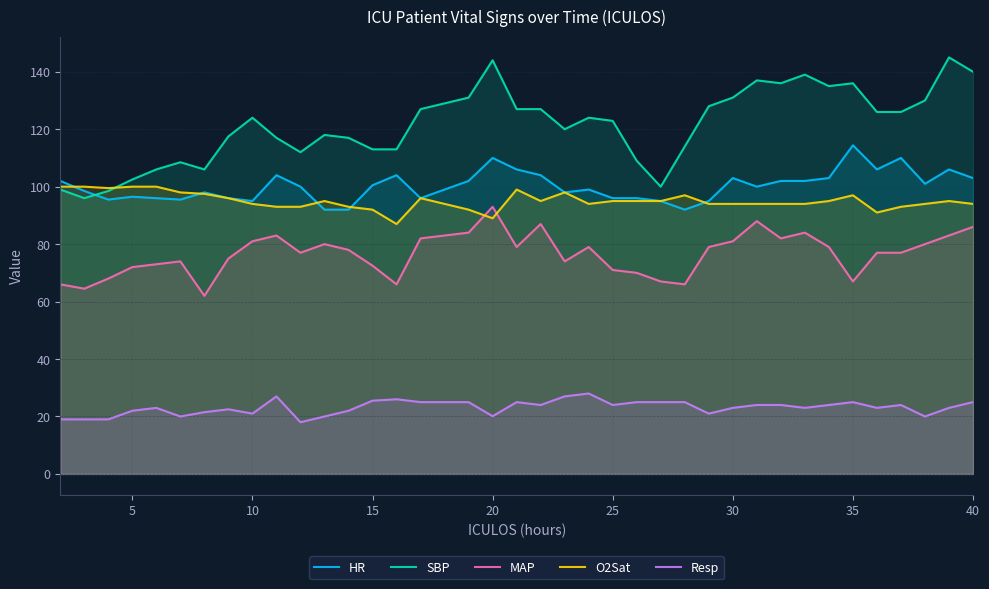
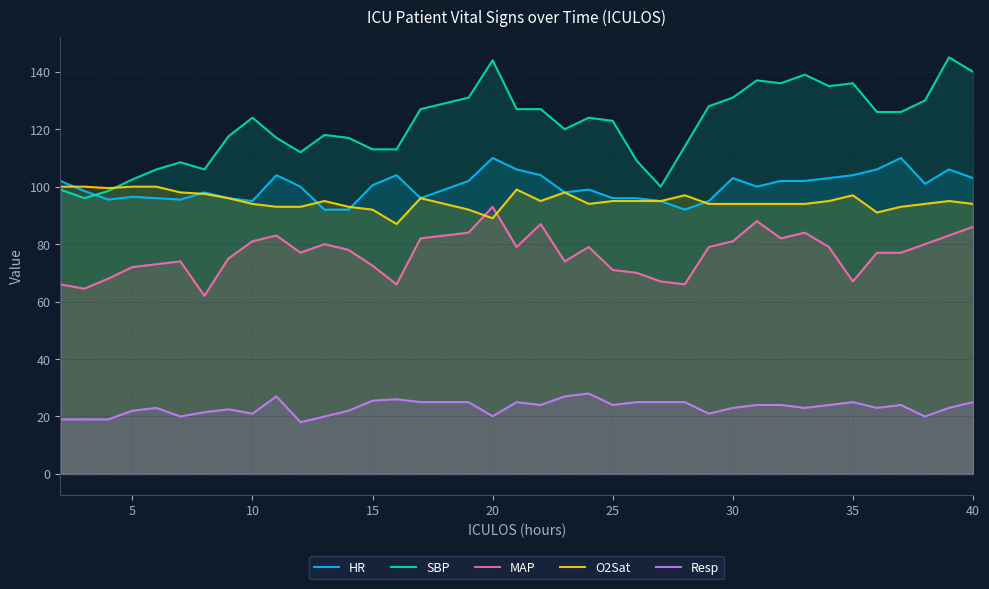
HR, 35: 114 -> 104
